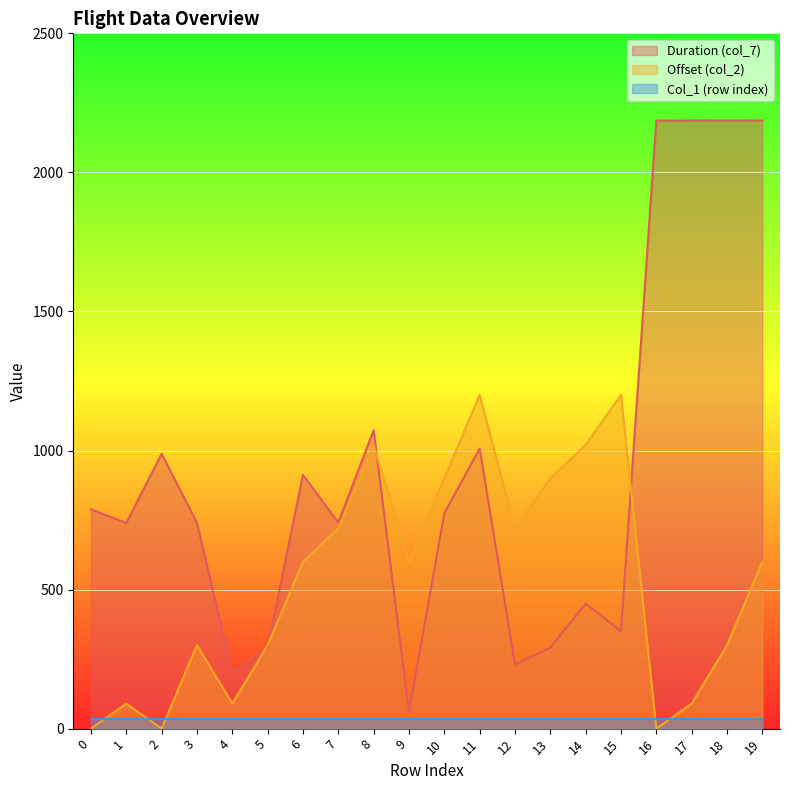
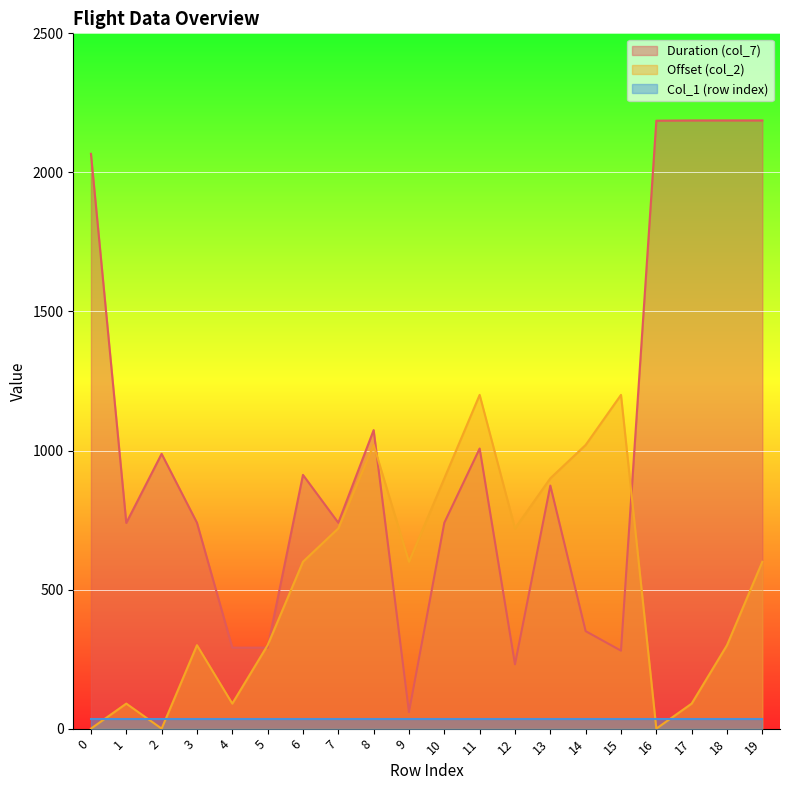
Duration (col_7), 0: 790 -> 2070
Duration (col_7), 4: 200 -> 290
Duration (col_7), 10: 770 -> 740
Duration (col_7), 13: 290 -> 870
Duration (col_7), 14: 450 -> 350
Duration (col_7), 15: 350 -> 280
